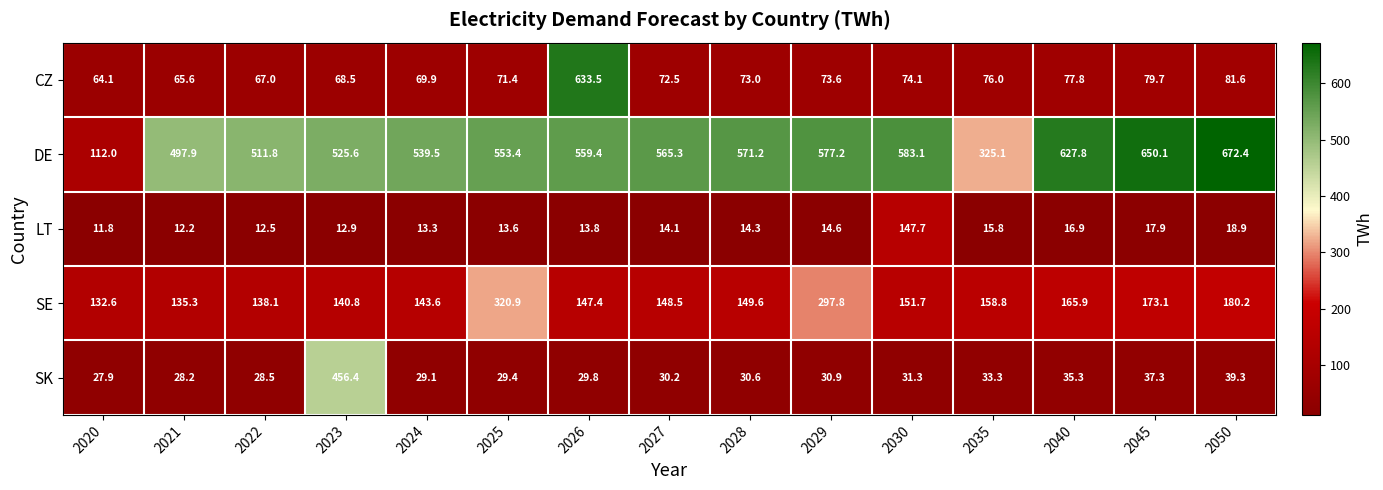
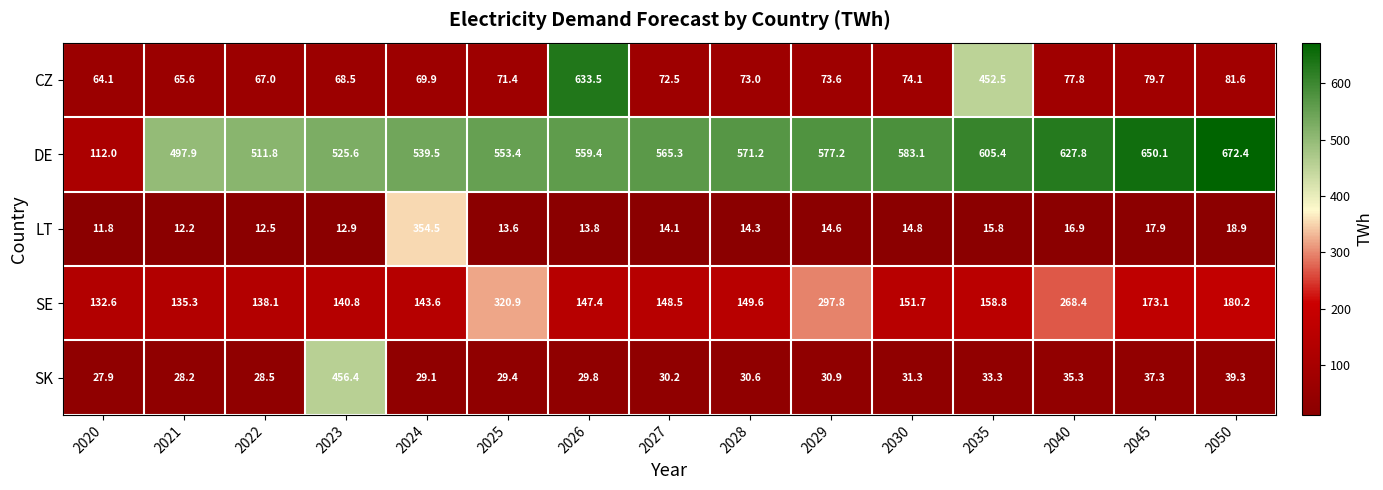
CZ, 2035: 76.0 -> 452.5
DE, 2035: 325.1 -> 605.4
LT, 2024: 13.3 -> 354.5
LT, 2030: 147.7 -> 14.8
SE, 2040: 165.9 -> 268.4
